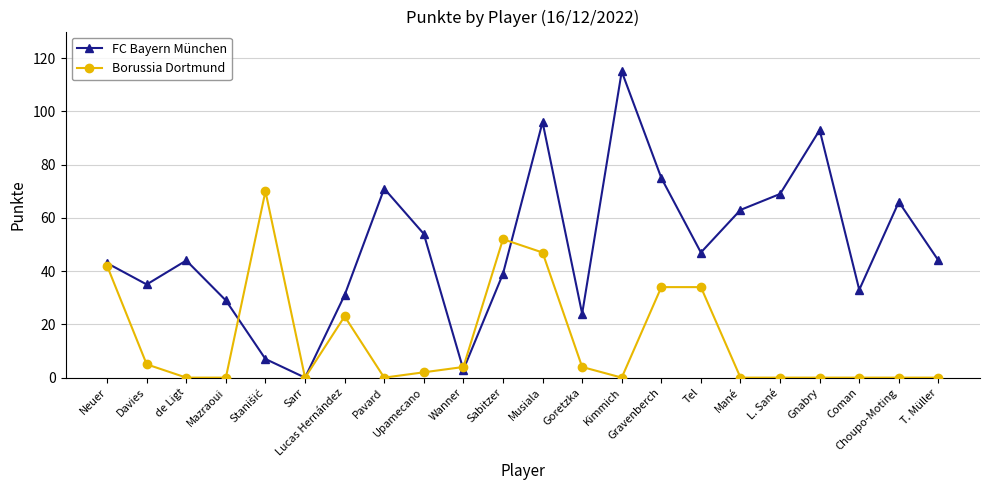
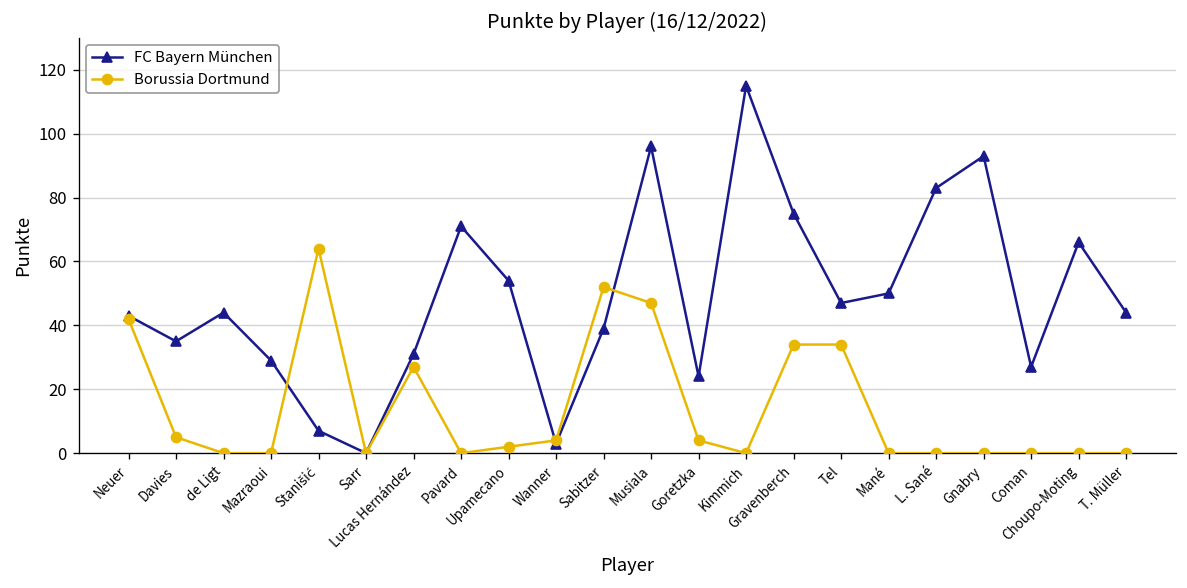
Borussia Dortmund, Stanišić: 70 -> 64
Borussia Dortmund, Lucas Hernández: 23 -> 27
FC Bayern München, Mané: 63 -> 50
FC Bayern München, L. Sané: 69 -> 83
FC Bayern München, Coman: 33 -> 27
